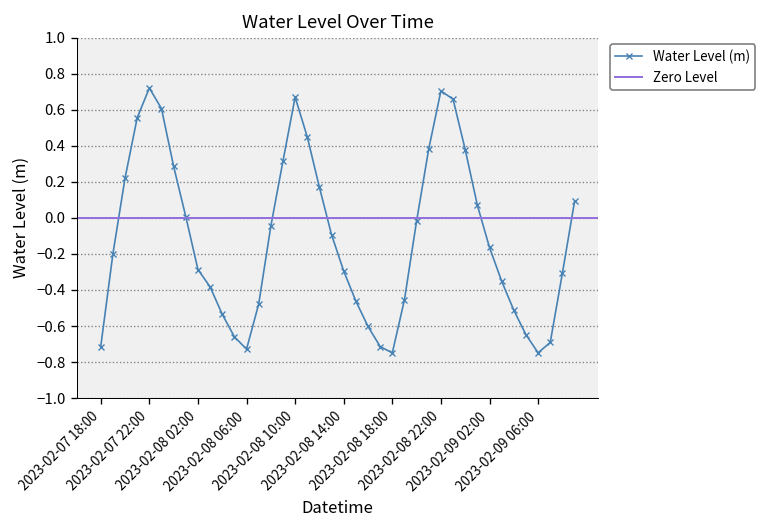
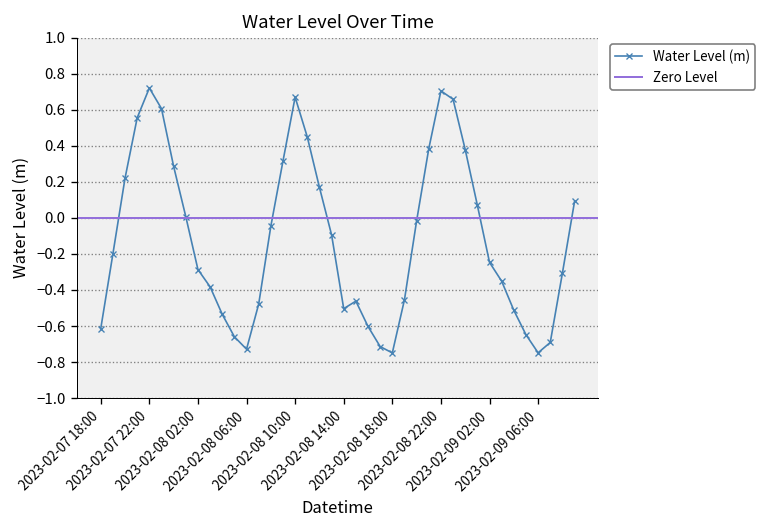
2023-02-07 18:00: -0.71 -> -0.61
2023-02-08 14:00: -0.30 -> -0.50
2023-02-09 02:00: -0.16 -> -0.25
